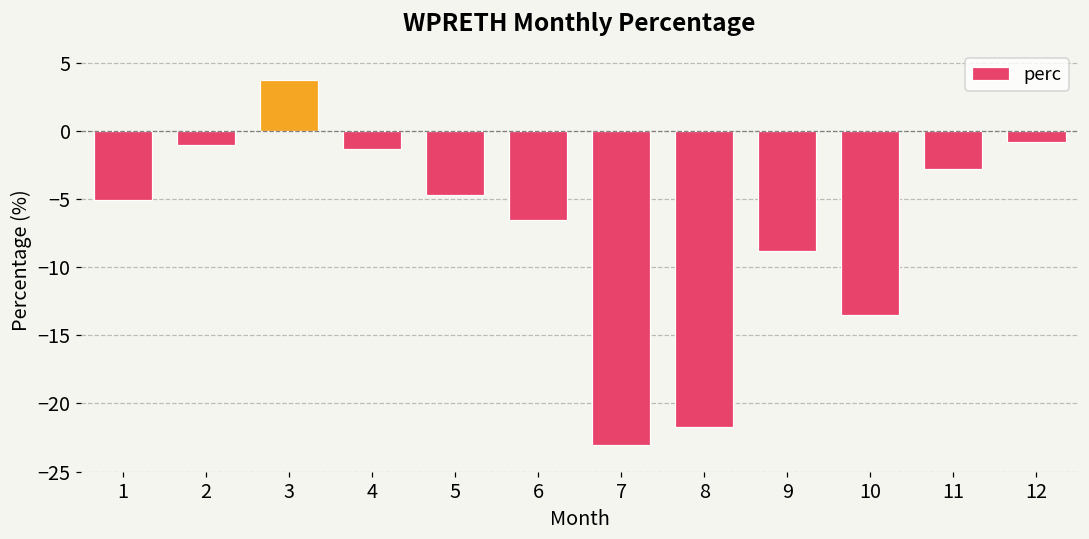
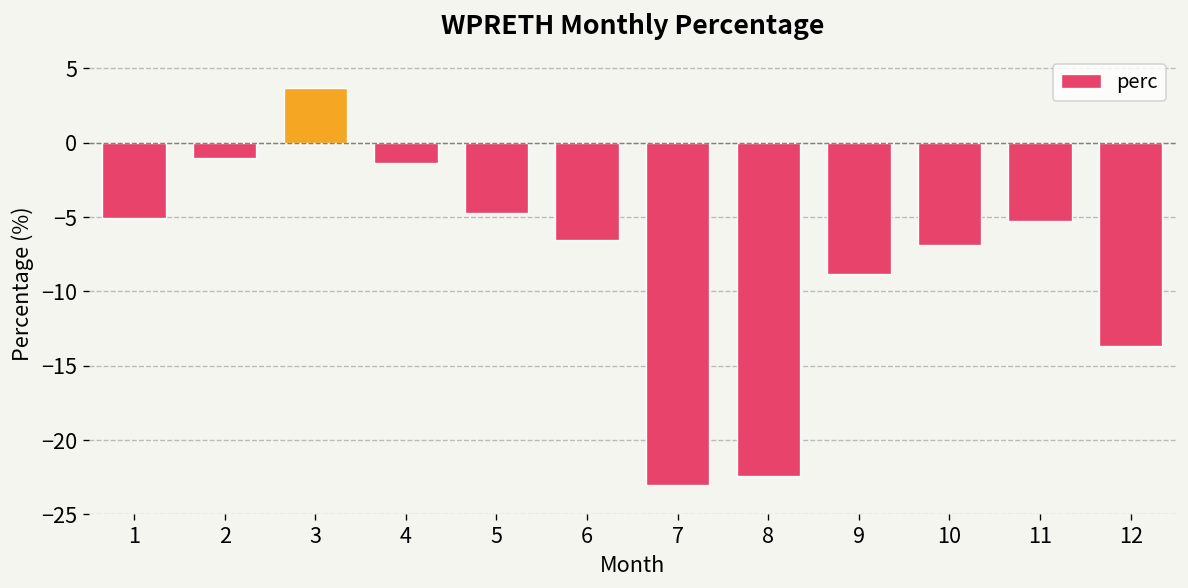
8: -21.7 -> -22.4
10: -13.5 -> -6.9
11: -2.8 -> -5.2
12: -0.8 -> -13.7
